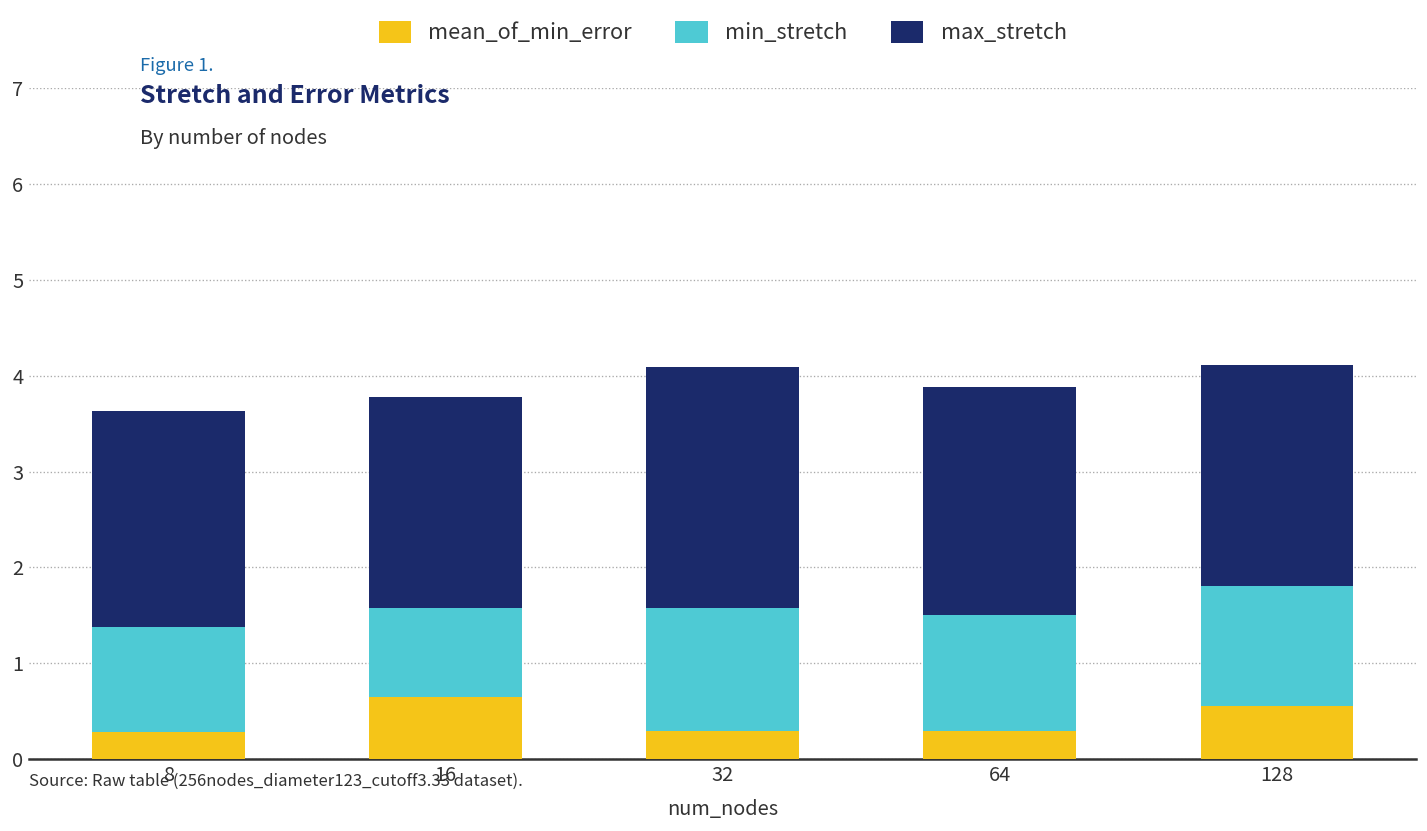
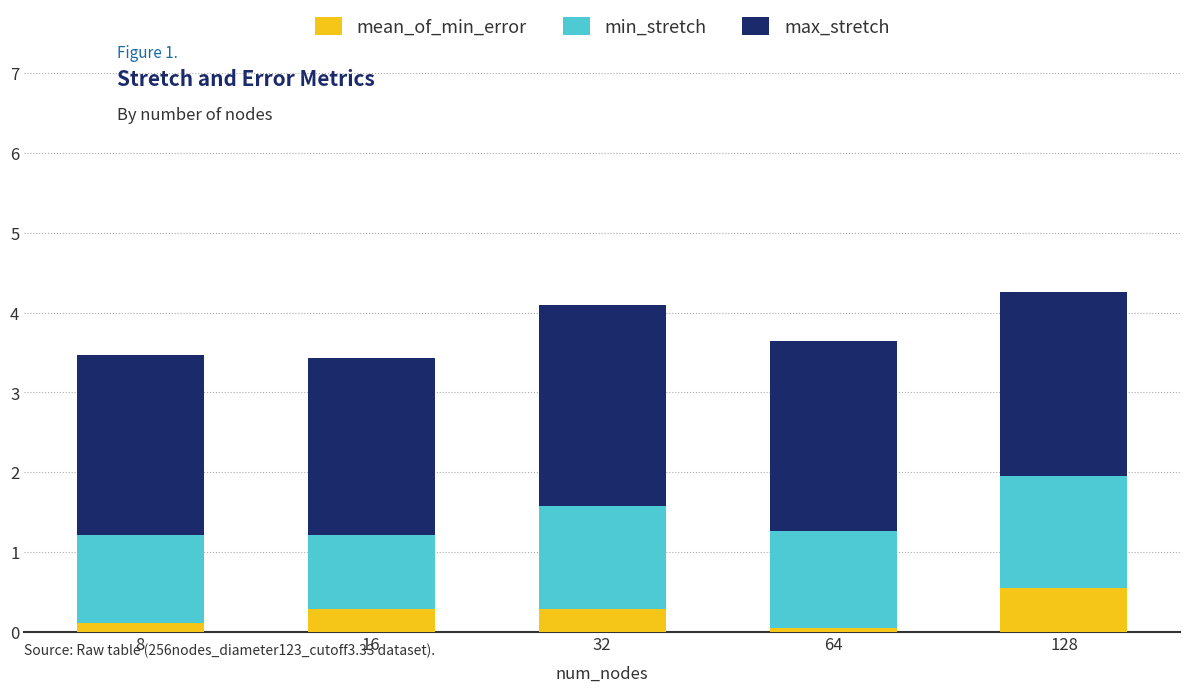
mean_of_min_error, 8: 0.3 -> 0.1
mean_of_min_error, 16: 0.6 -> 0.3
mean_of_min_error, 64: 0.3 -> 0.1
min_stretch, 128: 1.3 -> 1.4
